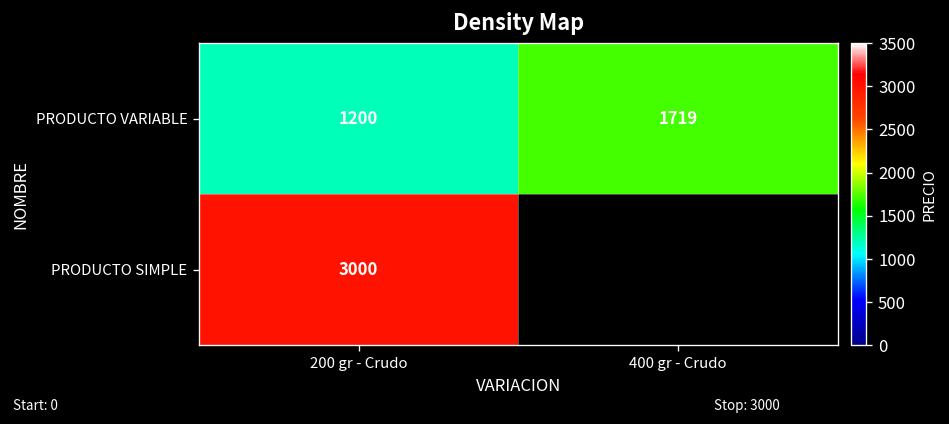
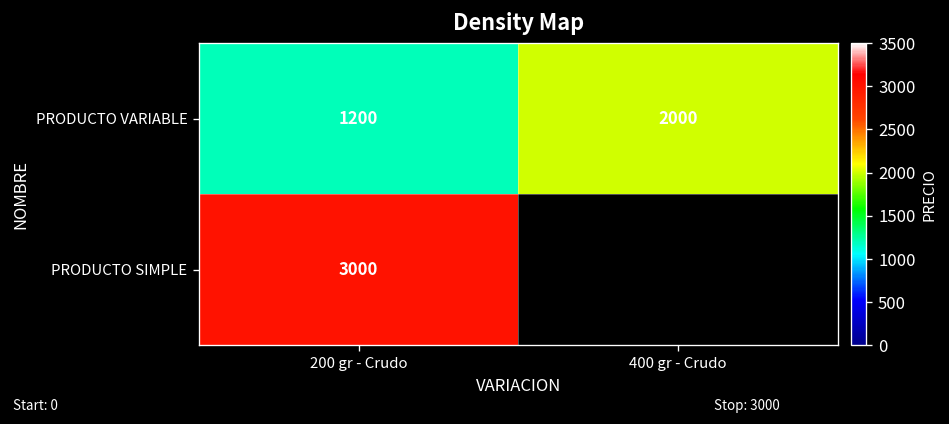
PRODUCTO VARIABLE, 400 gr - Crudo: 1719 -> 2000
